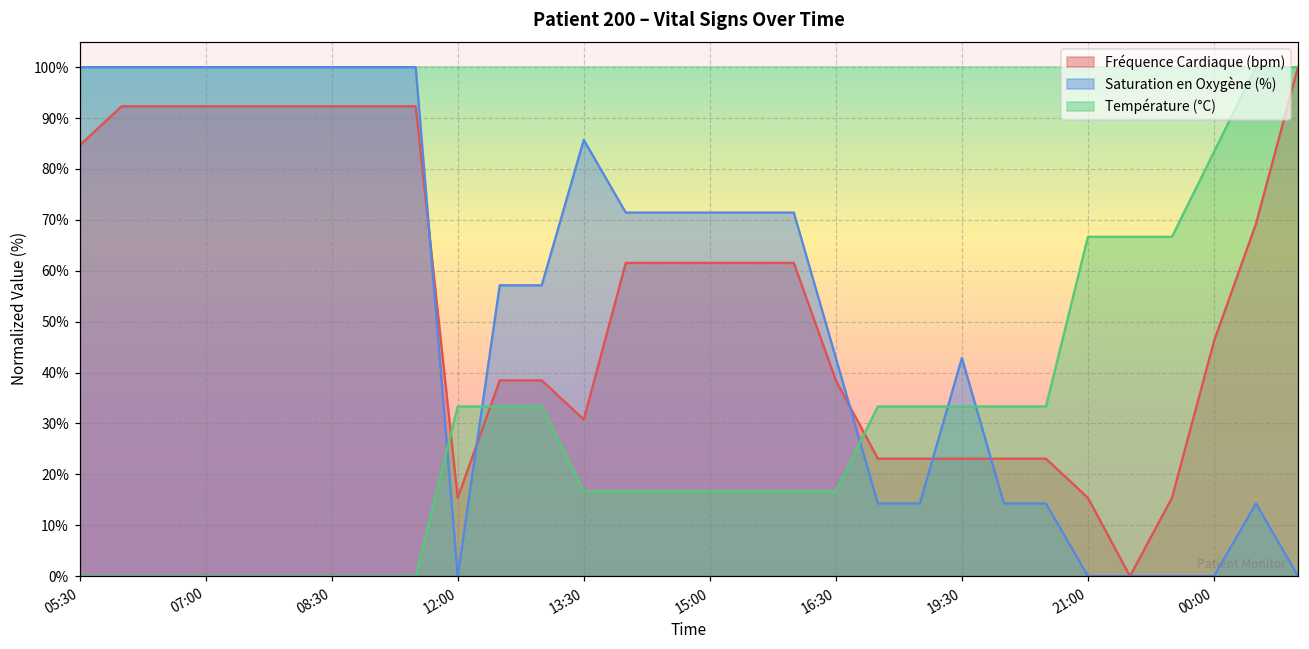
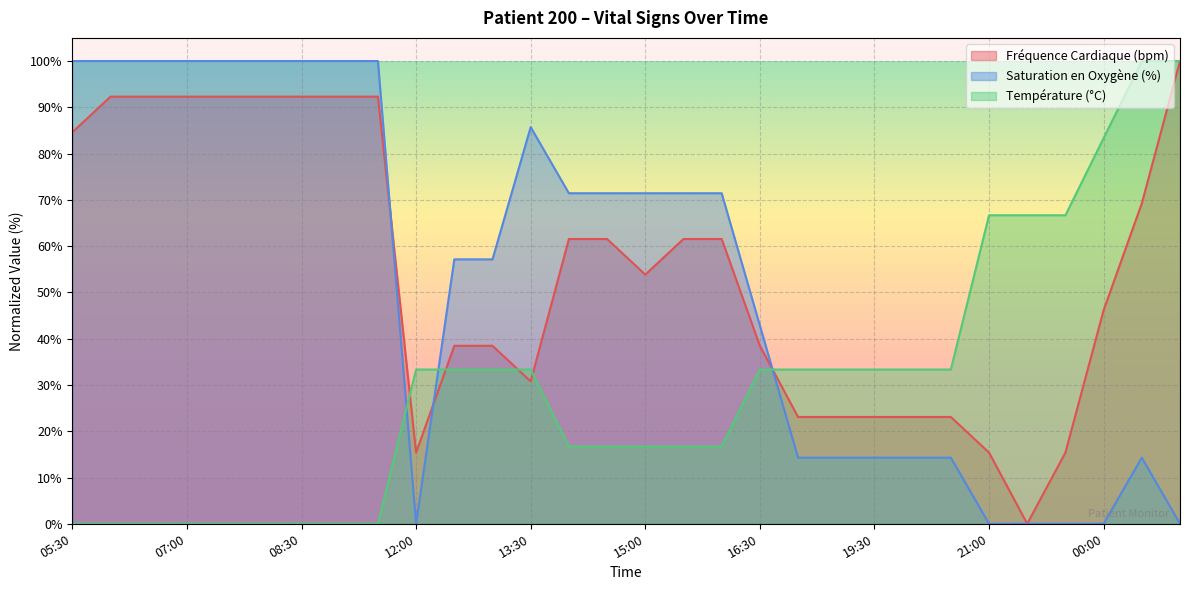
Température (°C), 13:30: 17% -> 33%
Fréquence Cardiaque (bpm), 15:00: 62% -> 54%
Température (°C), 16:30: 17% -> 33%
Saturation en Oxygène (%), 19:30: 43% -> 14%
